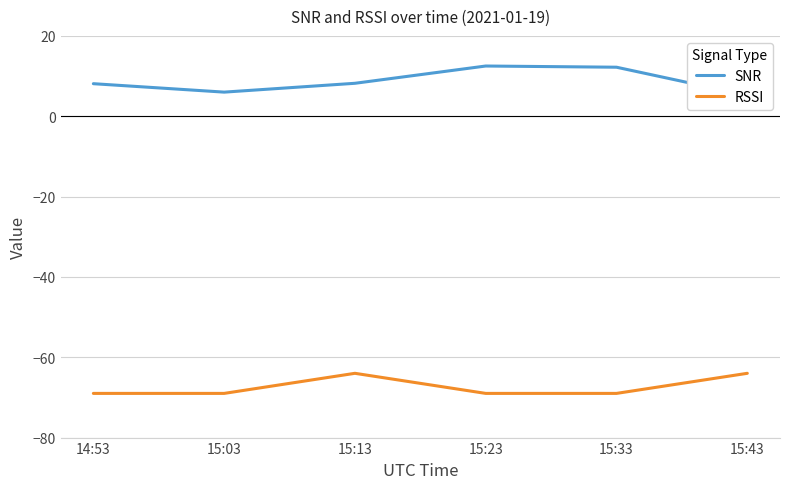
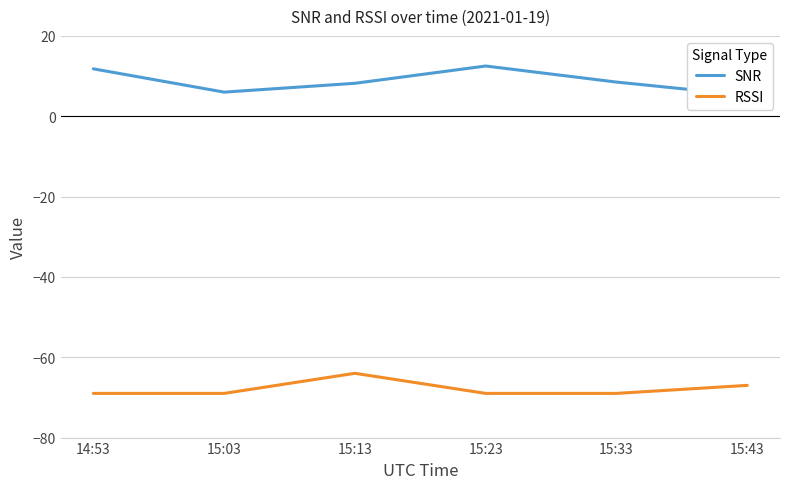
SNR, 14:53: 8 -> 12
SNR, 15:33: 12 -> 9
RSSI, 15:43: -64 -> -67
